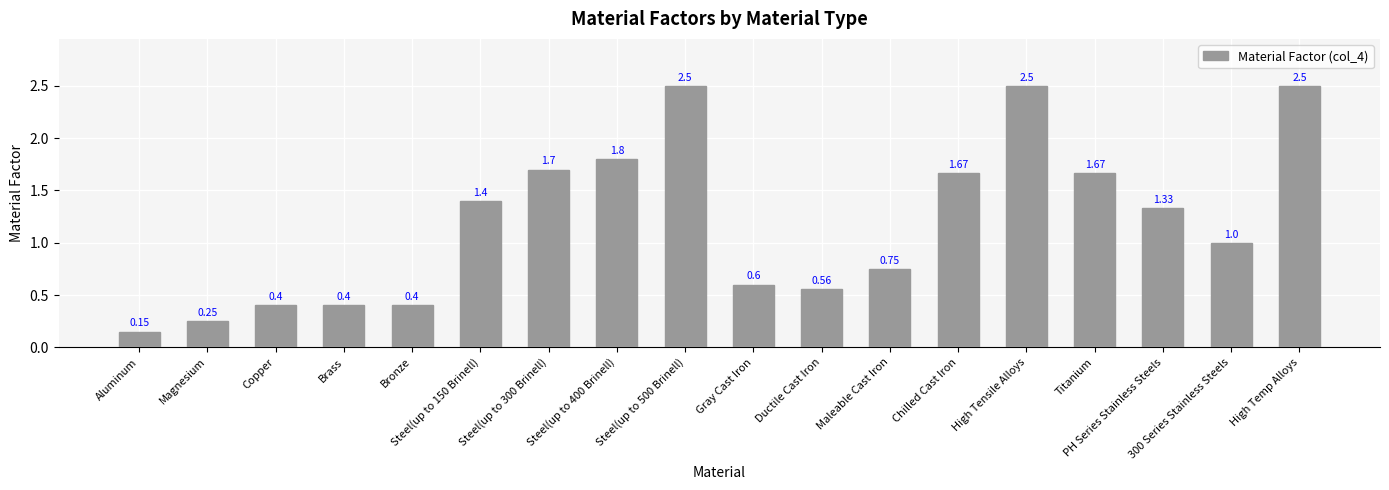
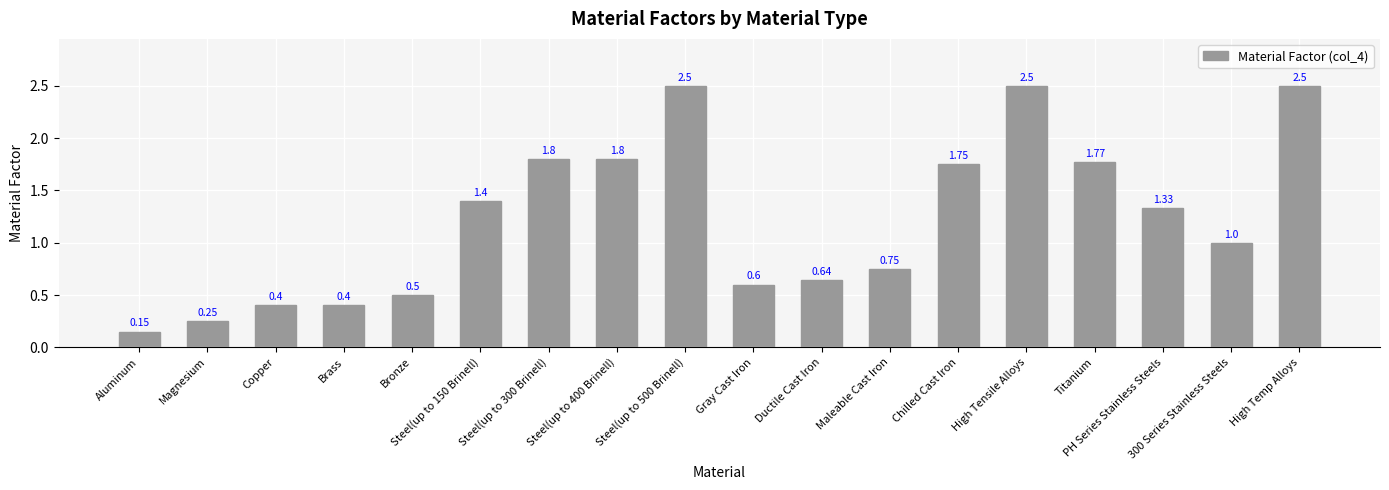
Bronze: 0.4 -> 0.5
Steel(up to 300 Brinell): 1.7 -> 1.8
Ductile Cast Iron: 0.56 -> 0.64
Chilled Cast Iron: 1.67 -> 1.75
Titanium: 1.67 -> 1.77
